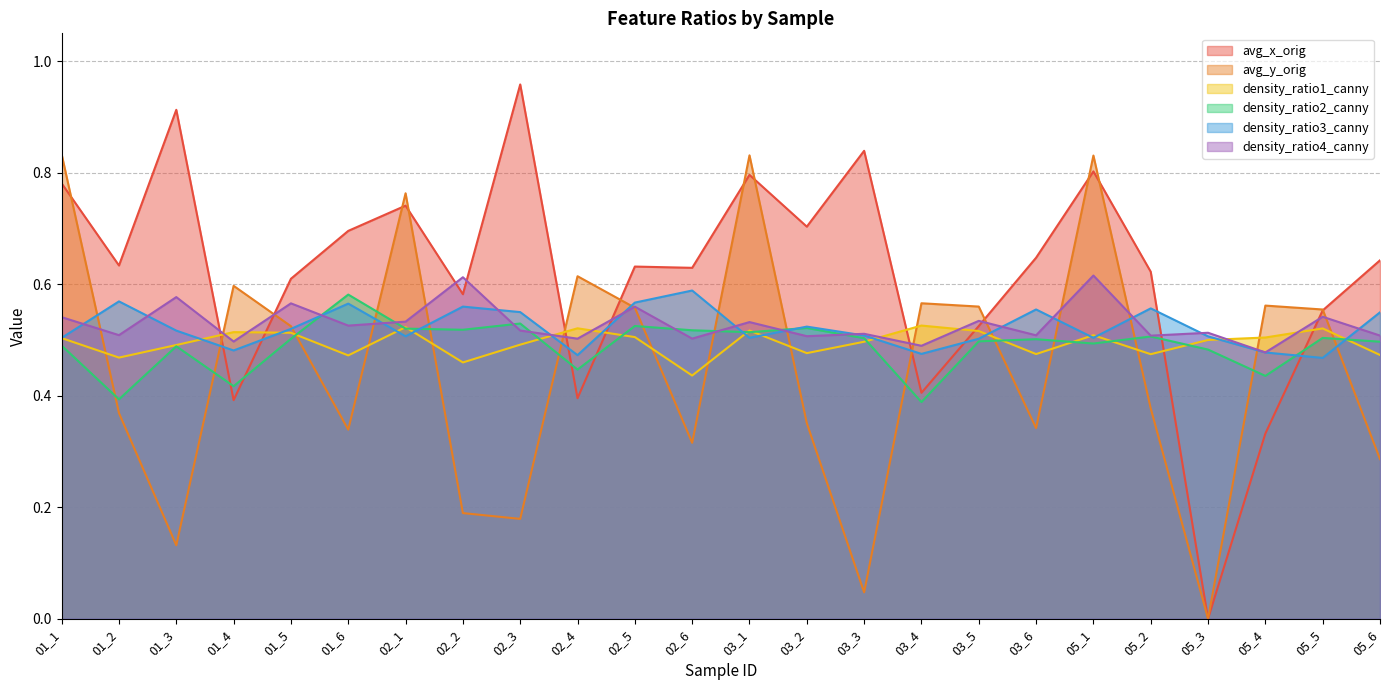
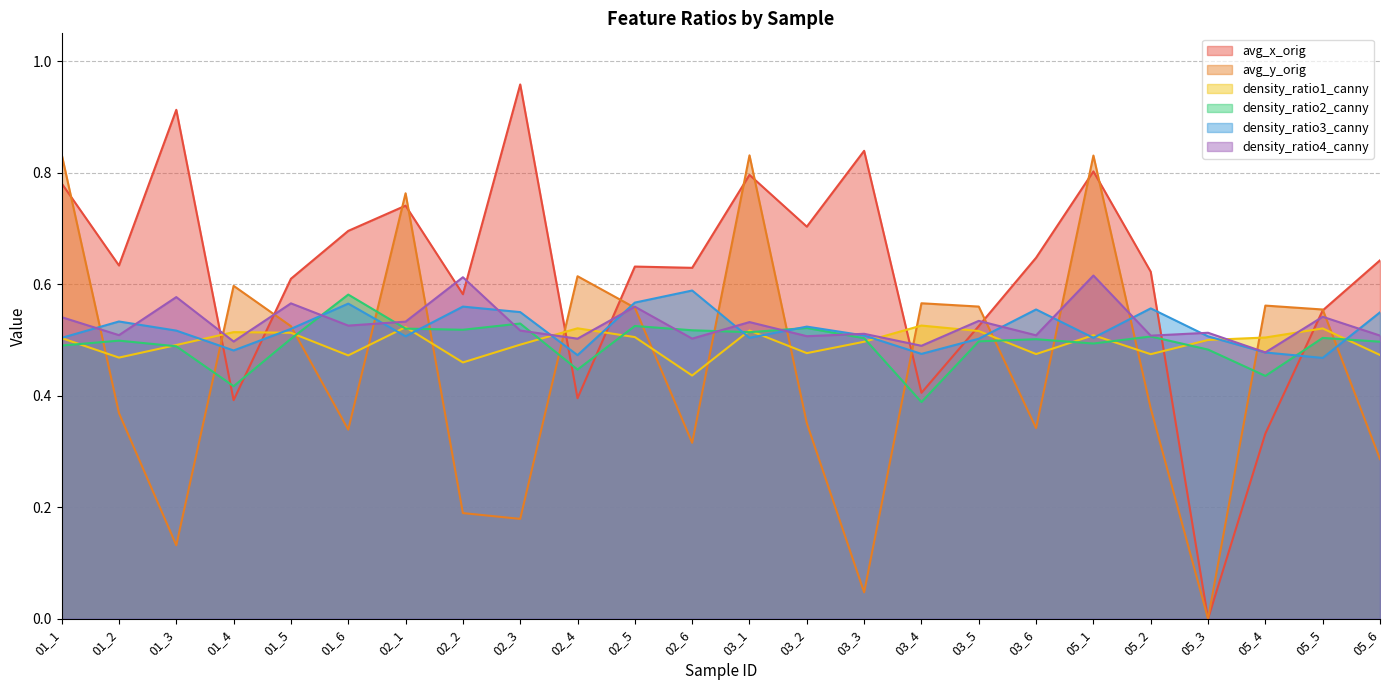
density_ratio2_canny, 01_2: 0.39 -> 0.50
density_ratio3_canny, 01_2: 0.57 -> 0.53
